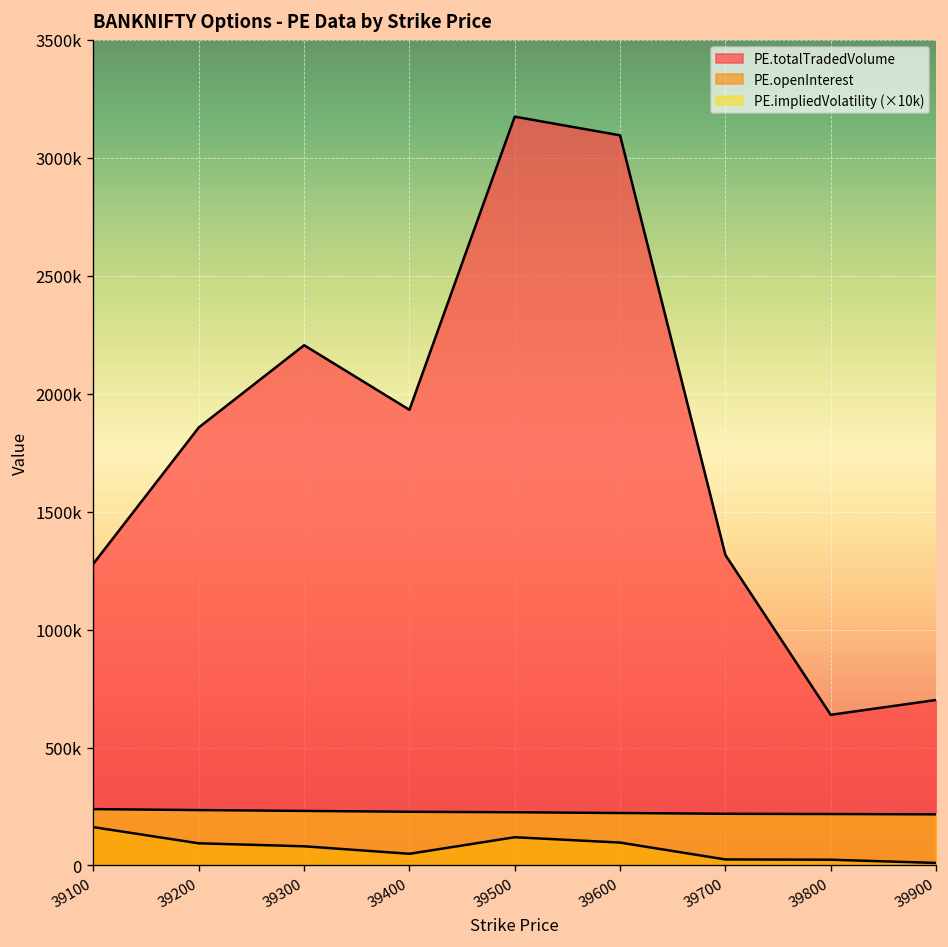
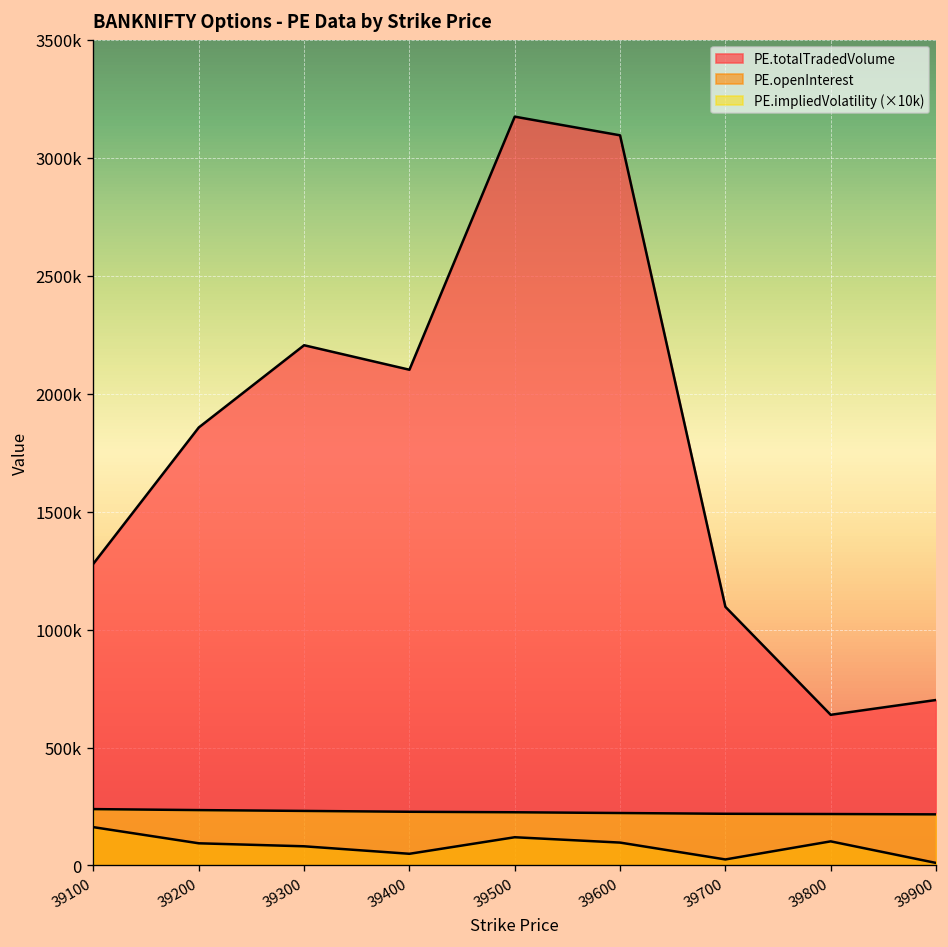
PE.totalTradedVolume, 39400: 1930000 -> 2100000
PE.totalTradedVolume, 39700: 1320000 -> 1100000
PE.openInterest, 39800: 20000 -> 100000
